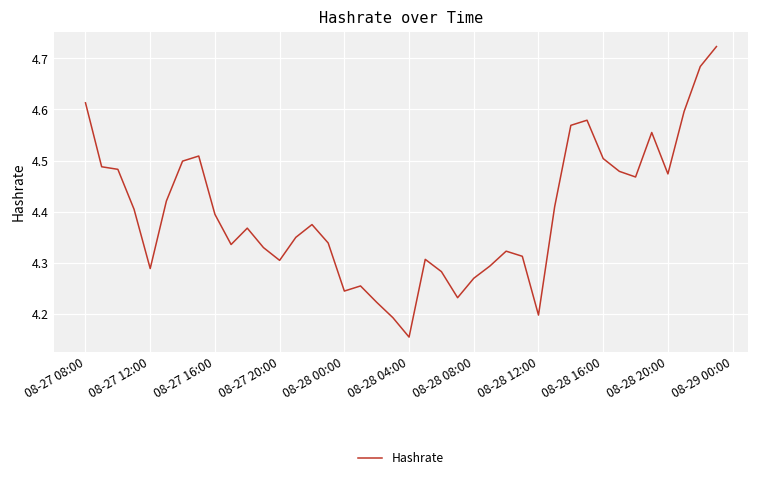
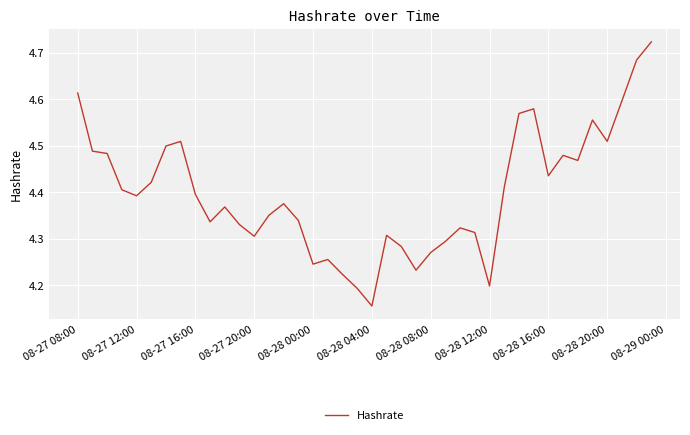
08-27 12:00: 4.29 -> 4.39
08-28 16:00: 4.50 -> 4.44
08-28 20:00: 4.47 -> 4.51
